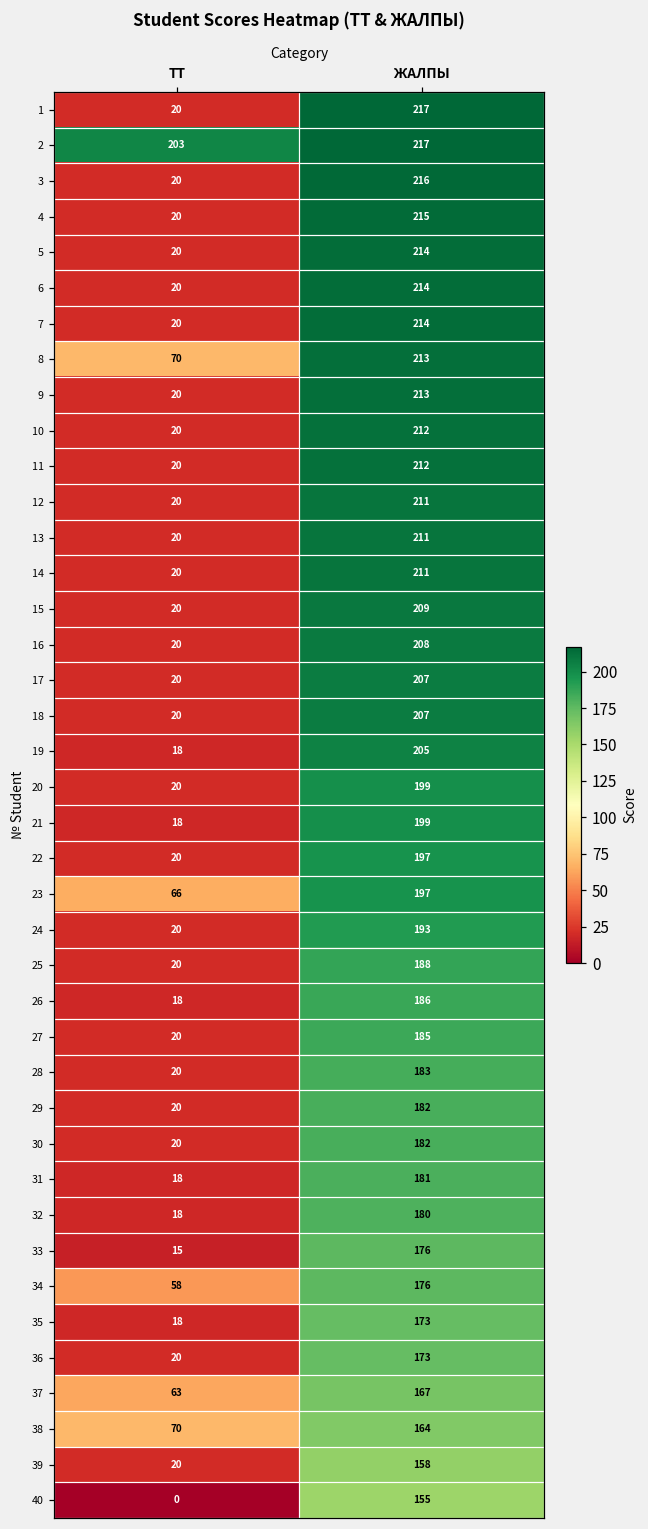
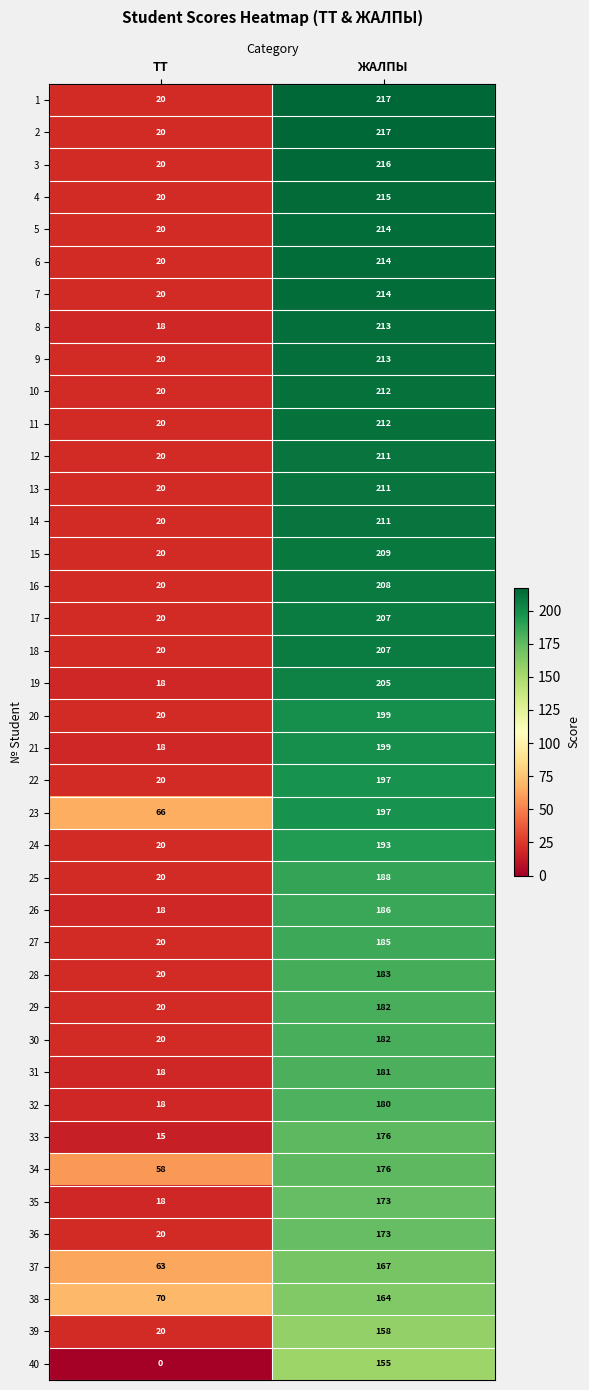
2, ТТ: 203 -> 20
8, ТТ: 70 -> 18
